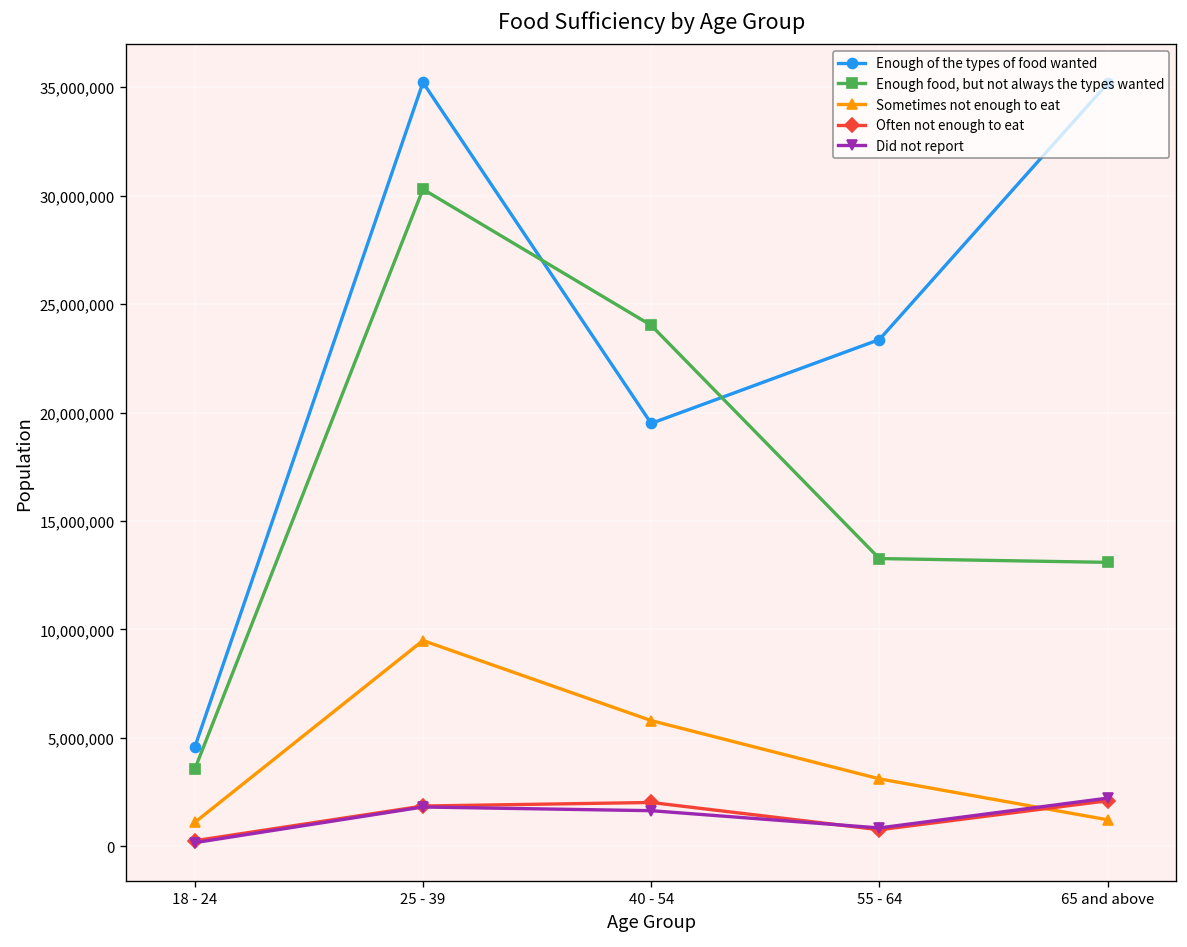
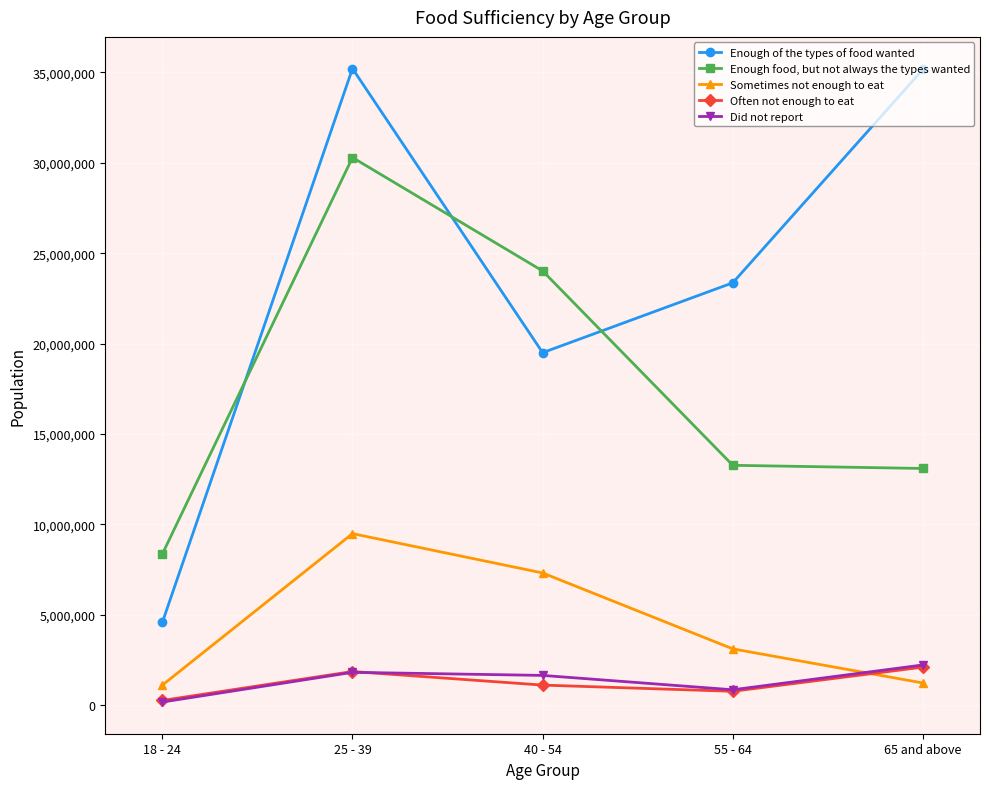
Enough food, but not always the types wanted, 18 - 24: 3,600,000 -> 8,400,000
Sometimes not enough to eat, 40 - 54: 5,800,000 -> 7,300,000
Often not enough to eat, 40 - 54: 2,000,000 -> 1,100,000
